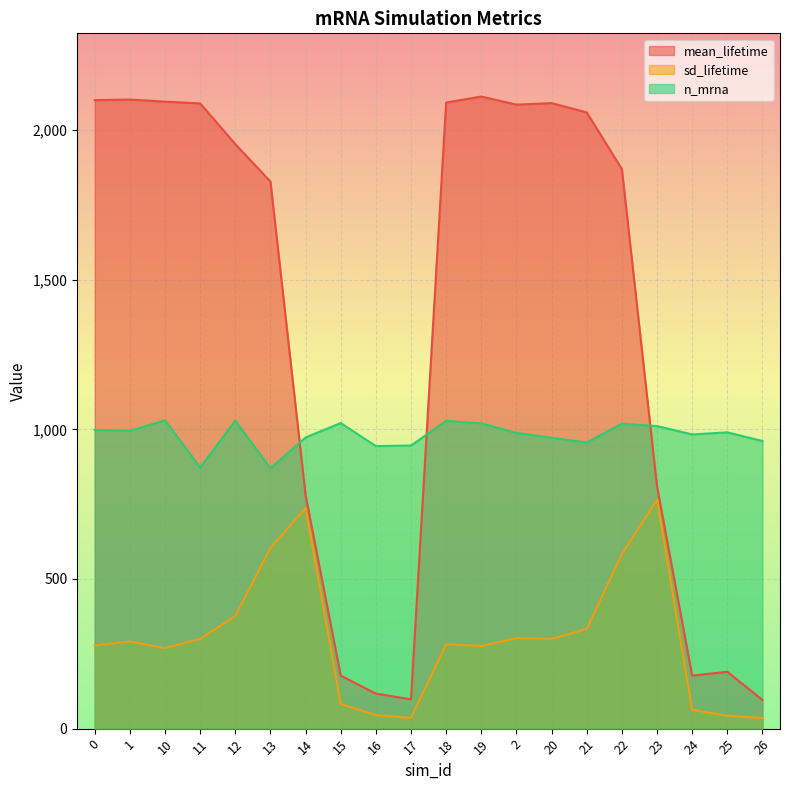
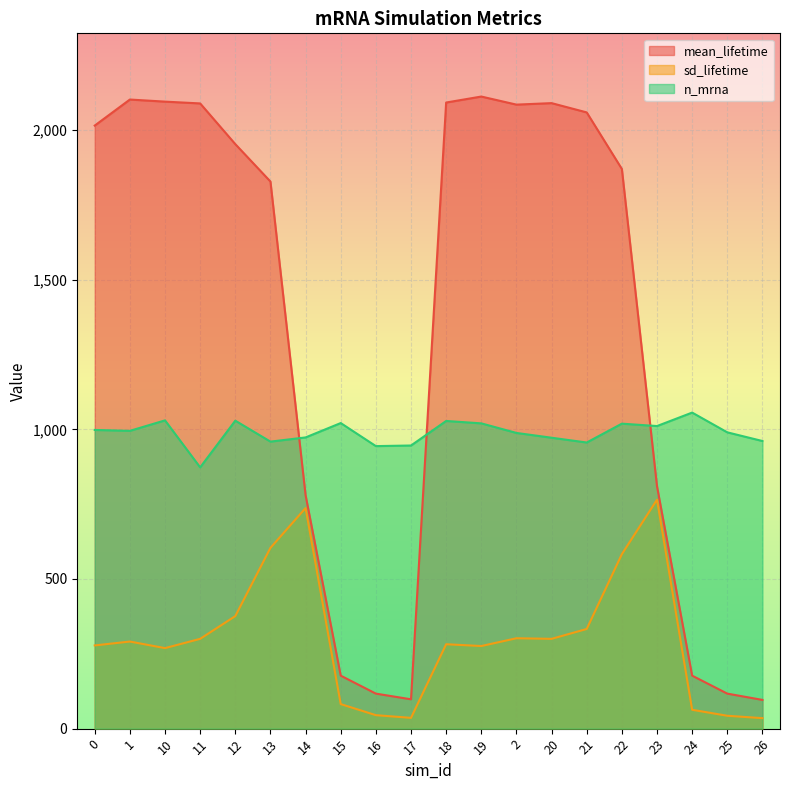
mean_lifetime, 0: 2,100 -> 2,020
n_mrna, 13: 870 -> 960
n_mrna, 24: 980 -> 1,060
mean_lifetime, 25: 190 -> 120
